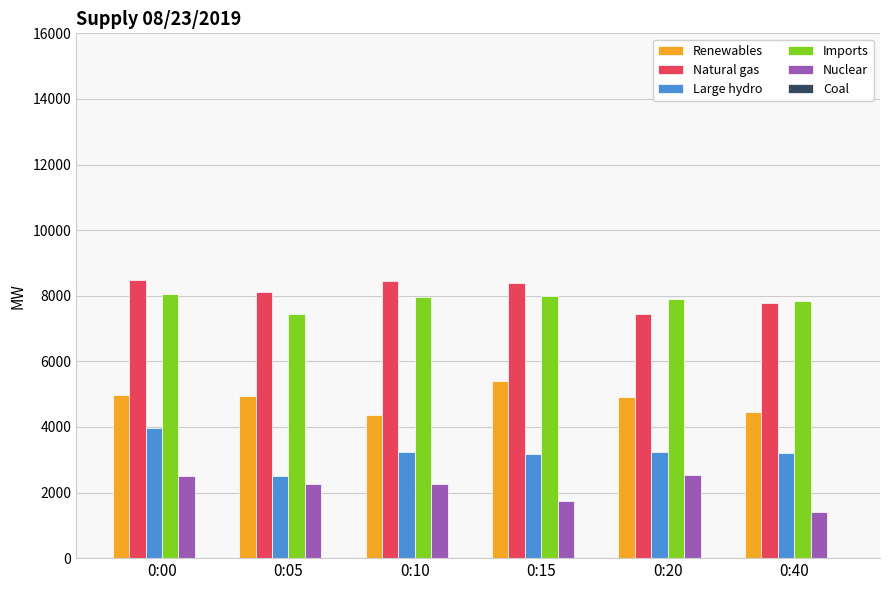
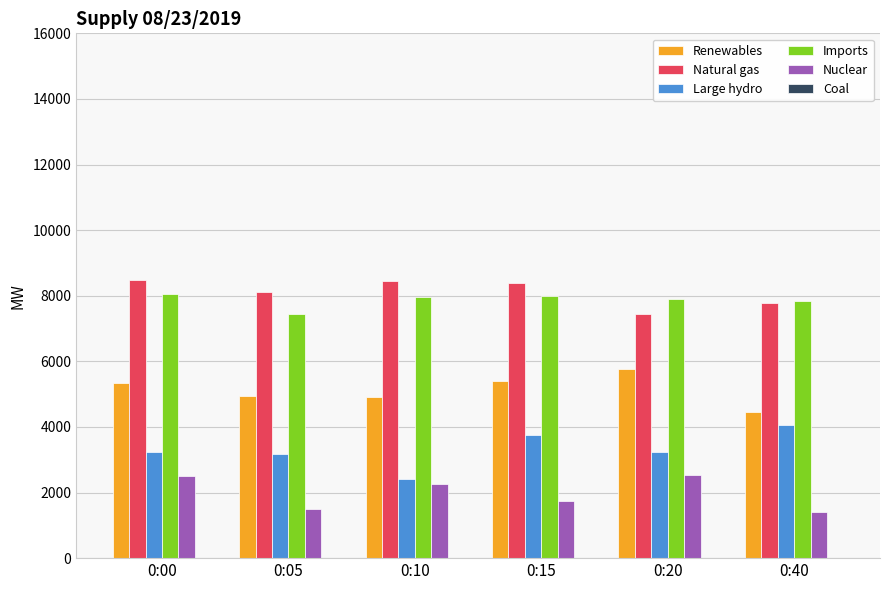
Renewables, 0:00: 5000 -> 5400
Large hydro, 0:00: 4000 -> 3200
Large hydro, 0:05: 2500 -> 3200
Nuclear, 0:05: 2300 -> 1500
Renewables, 0:10: 4400 -> 4900
Large hydro, 0:10: 3200 -> 2400
Large hydro, 0:15: 3200 -> 3700
Renewables, 0:20: 4900 -> 5800
Large hydro, 0:40: 3200 -> 4100
